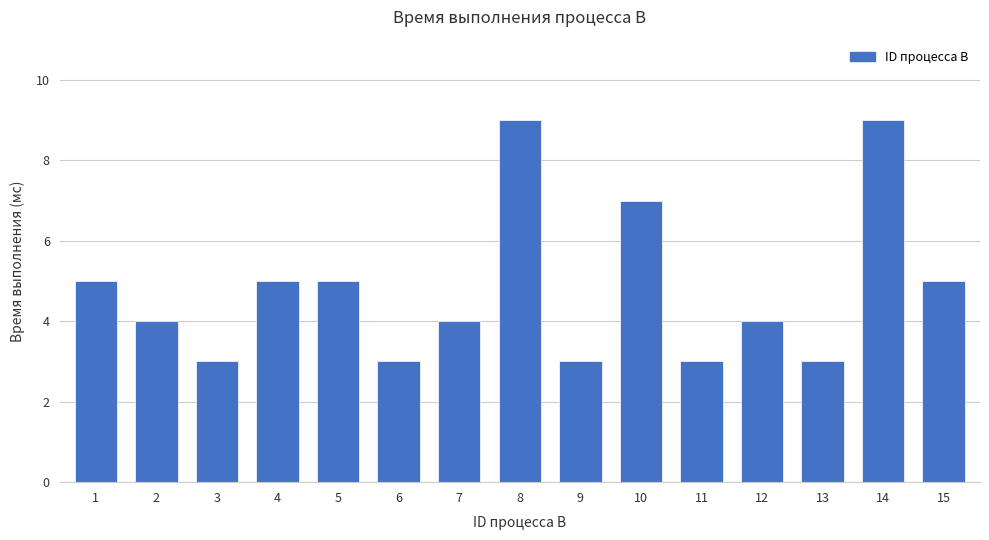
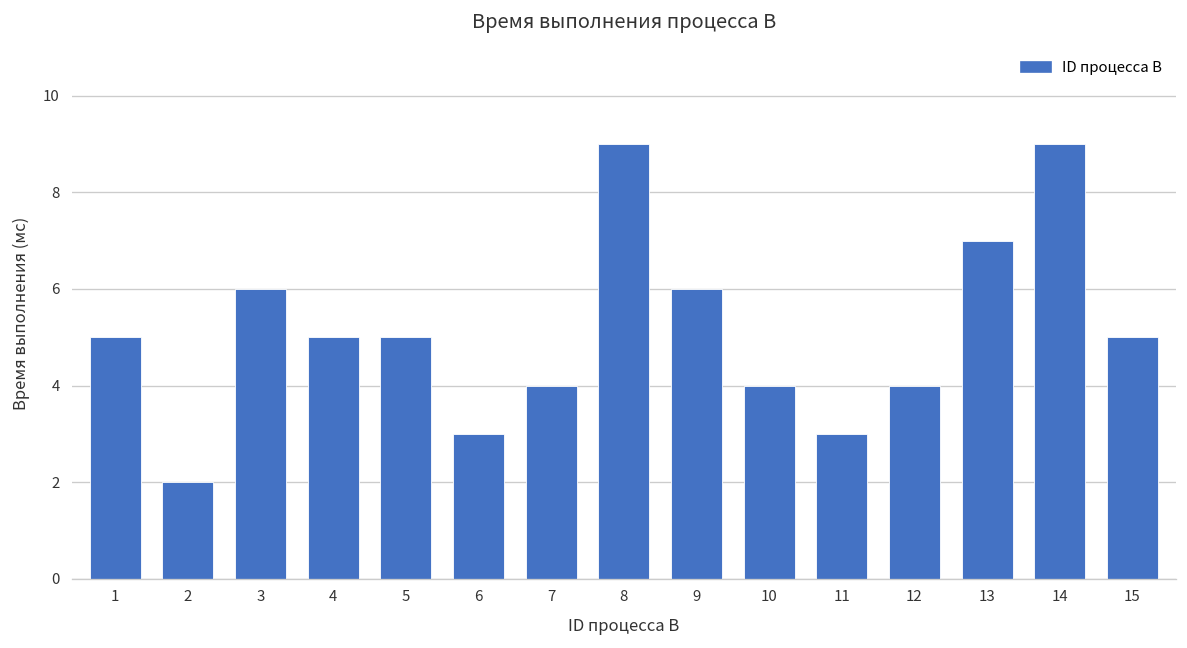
2: 4 -> 2
3: 3 -> 6
9: 3 -> 6
10: 7 -> 4
13: 3 -> 7
